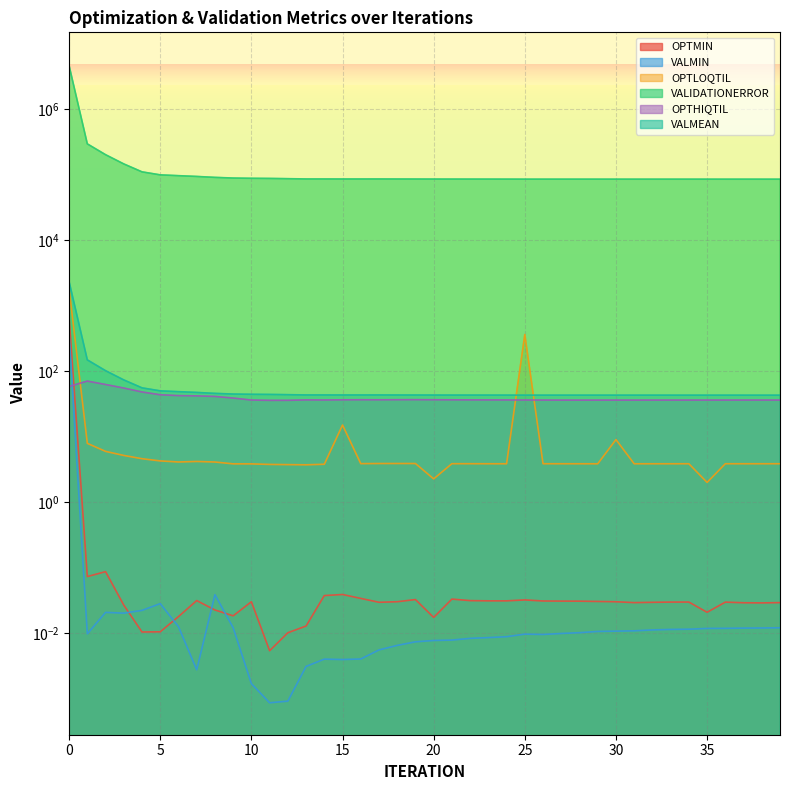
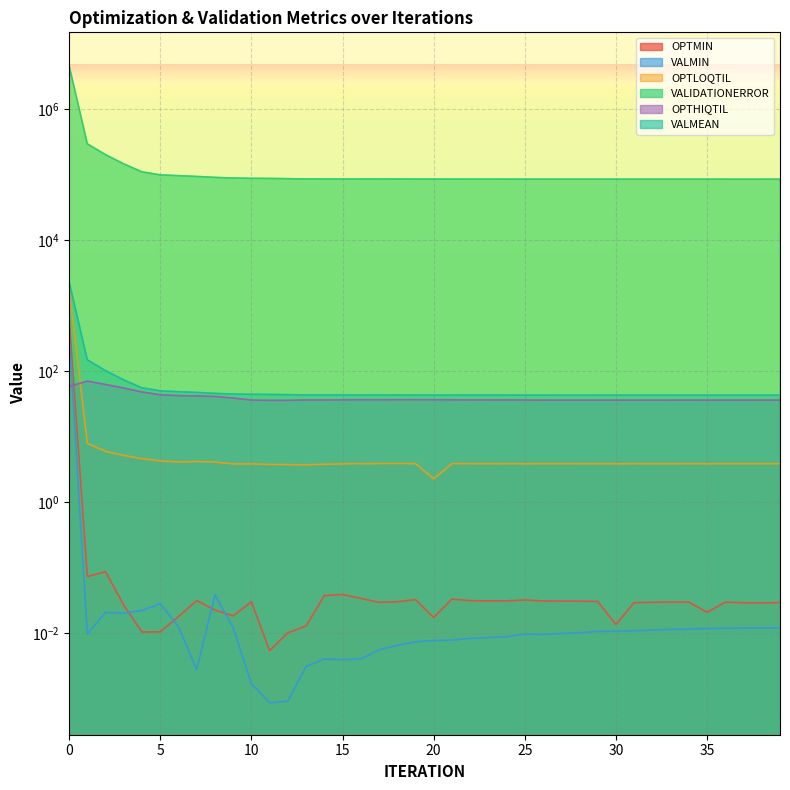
OPTLOQTIL, 15: 15 -> 4
OPTLOQTIL, 25: 400 -> 4
OPTMIN, 30: 0.03 -> 0.014
OPTLOQTIL, 30: 9 -> 4
OPTLOQTIL, 35: 2.0 -> 4
